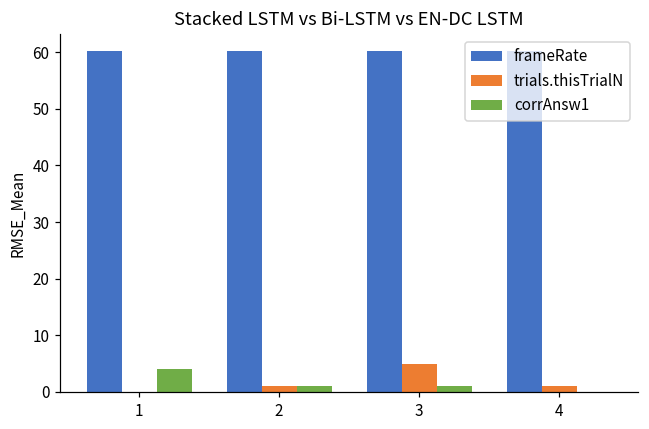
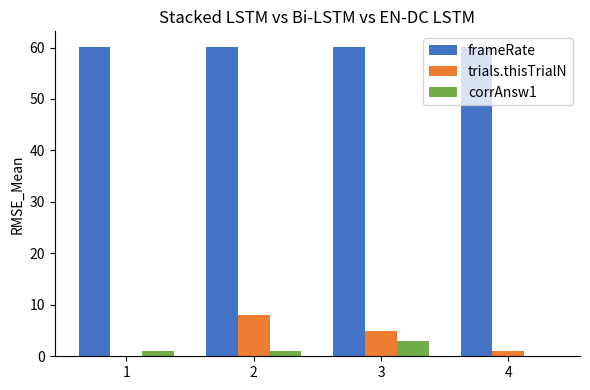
corrAnsw1, 1: 4 -> 1
trials.thisTrialN, 2: 1 -> 8
corrAnsw1, 3: 1 -> 3
